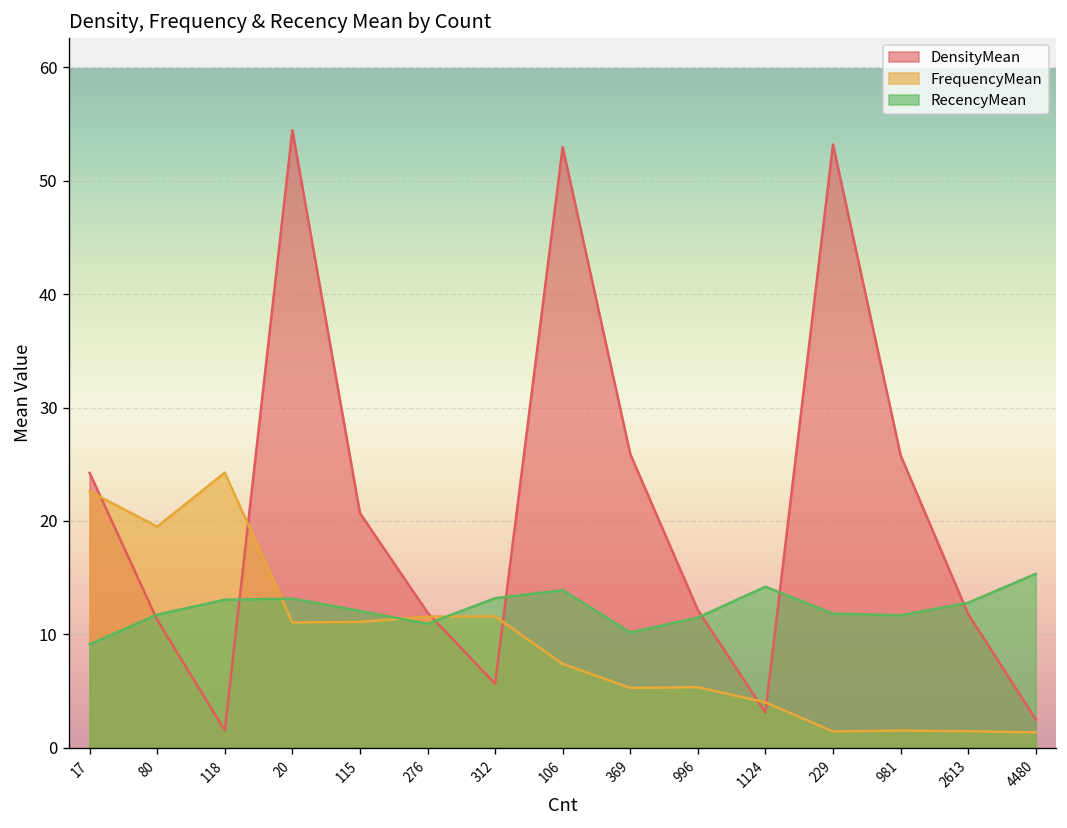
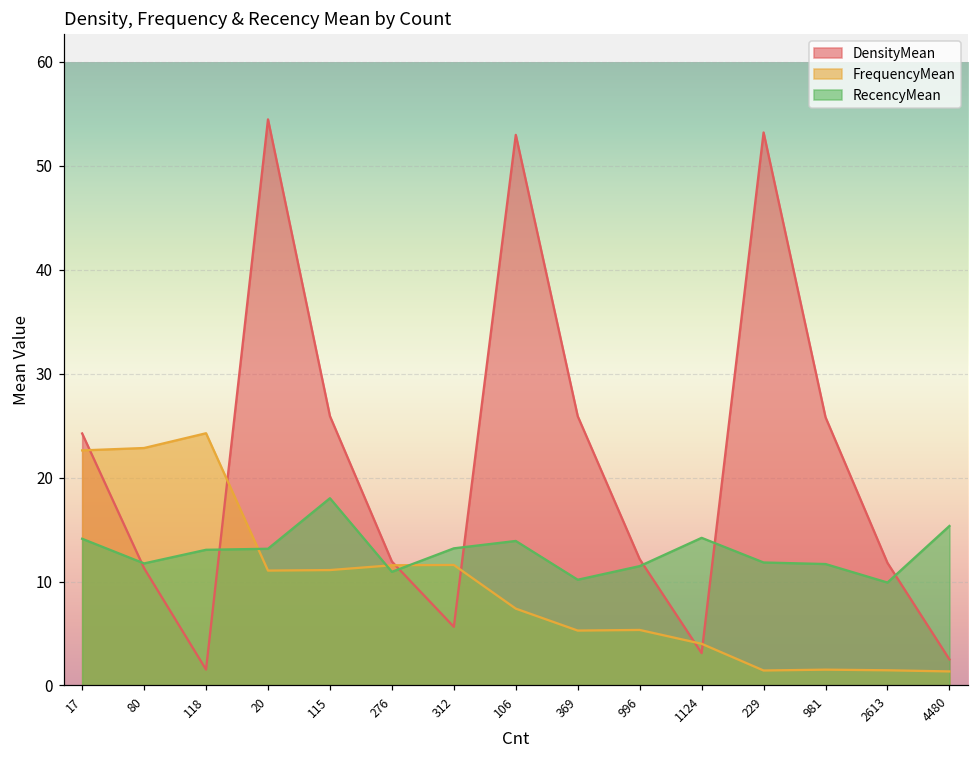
RecencyMean, 17: 9 -> 14
FrequencyMean, 80: 20 -> 23
DensityMean, 115: 21 -> 26
RecencyMean, 115: 12 -> 18
RecencyMean, 2613: 13 -> 10
